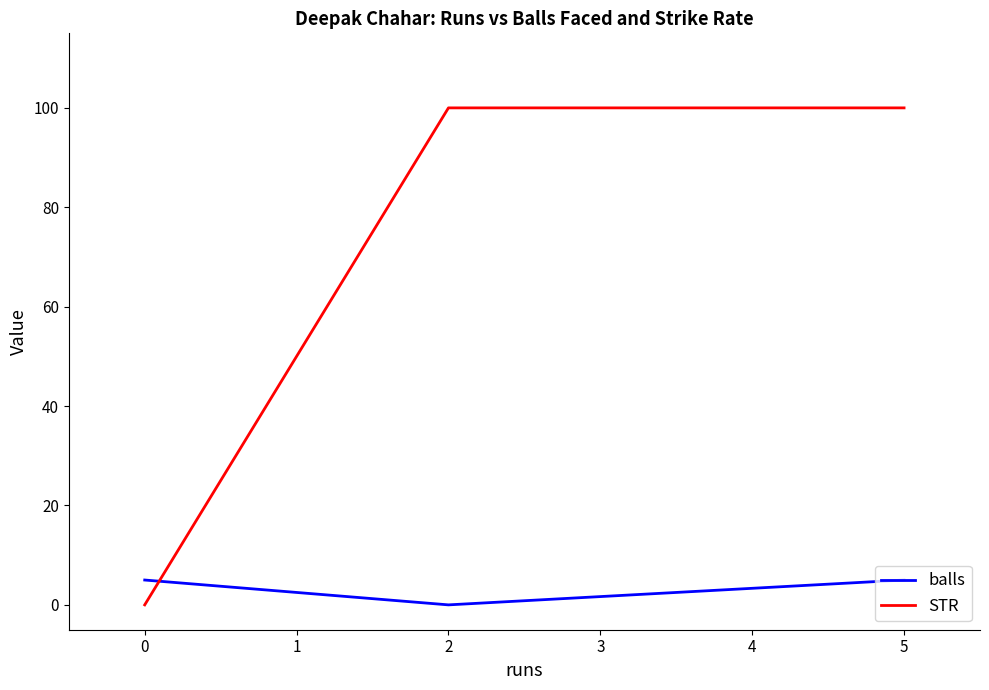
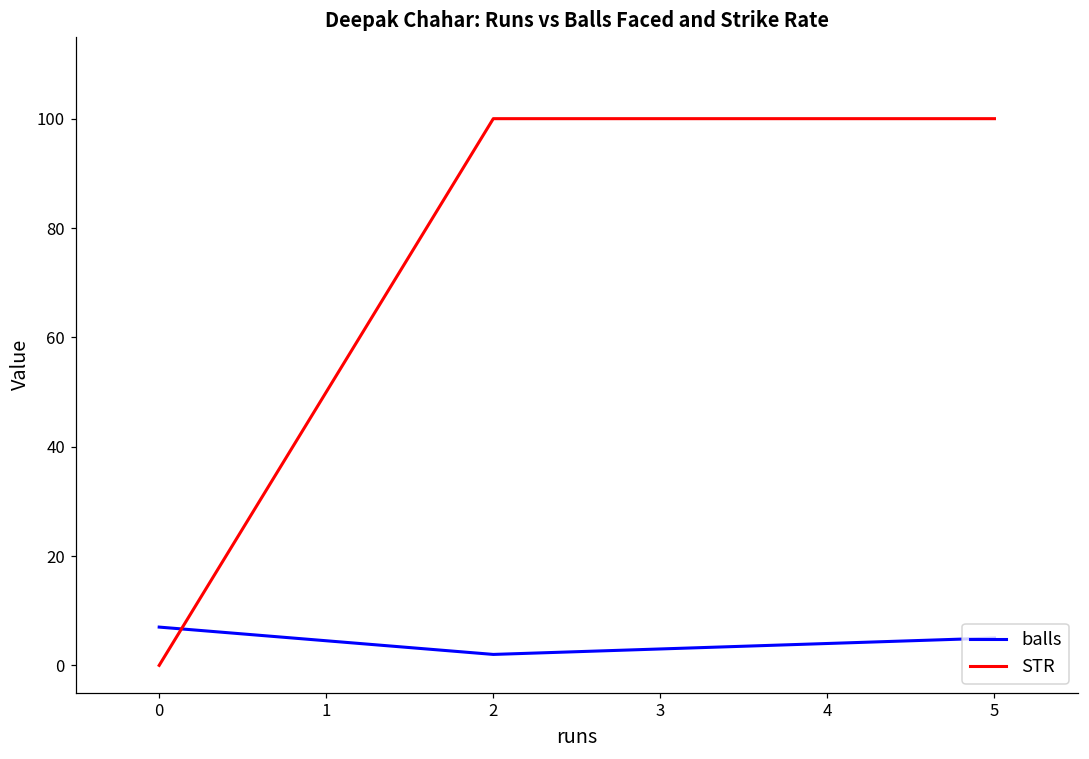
balls, 0: 5 -> 7
balls, 2: 0 -> 2
